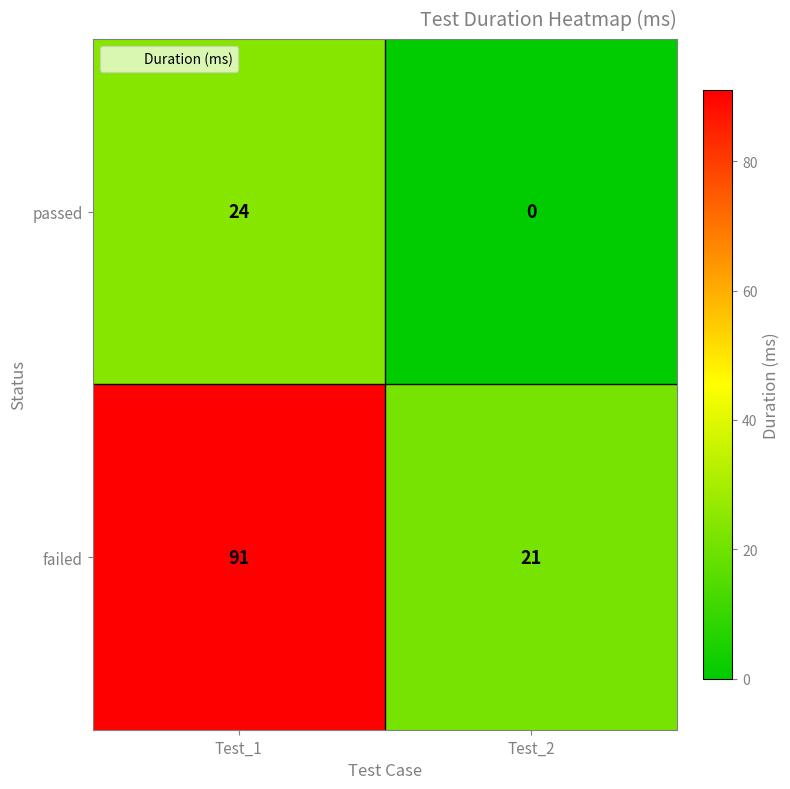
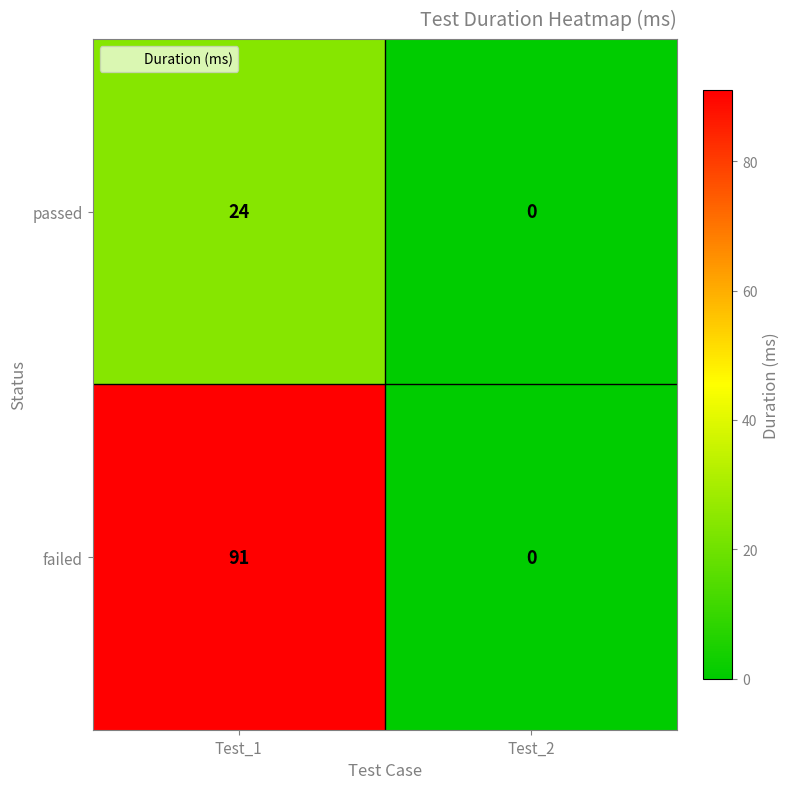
failed, Test_2: 21 -> 0
